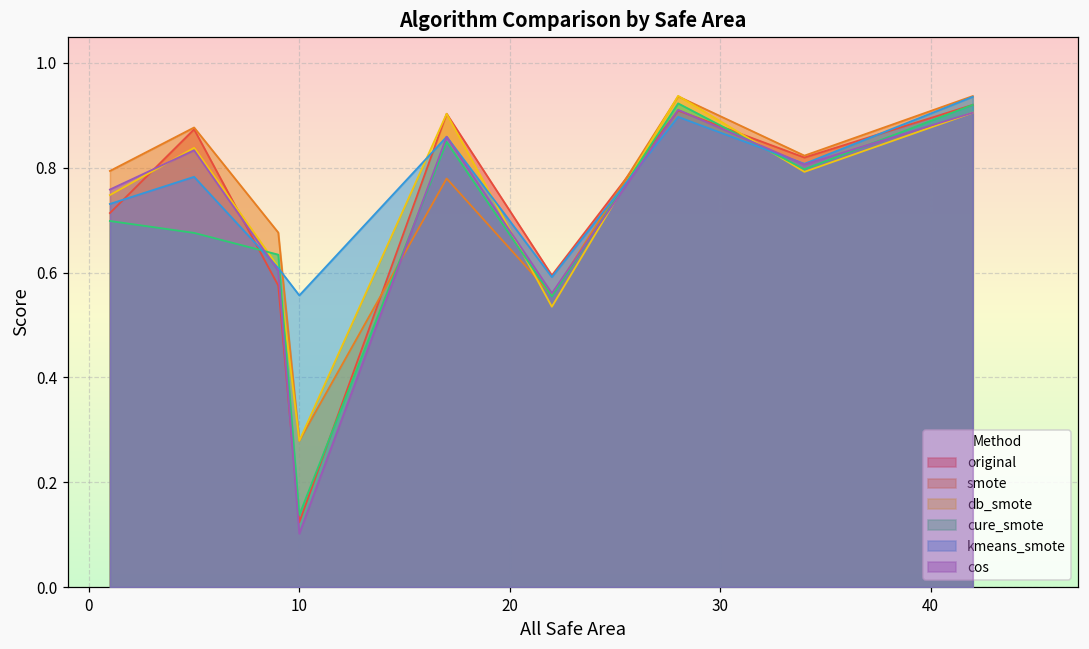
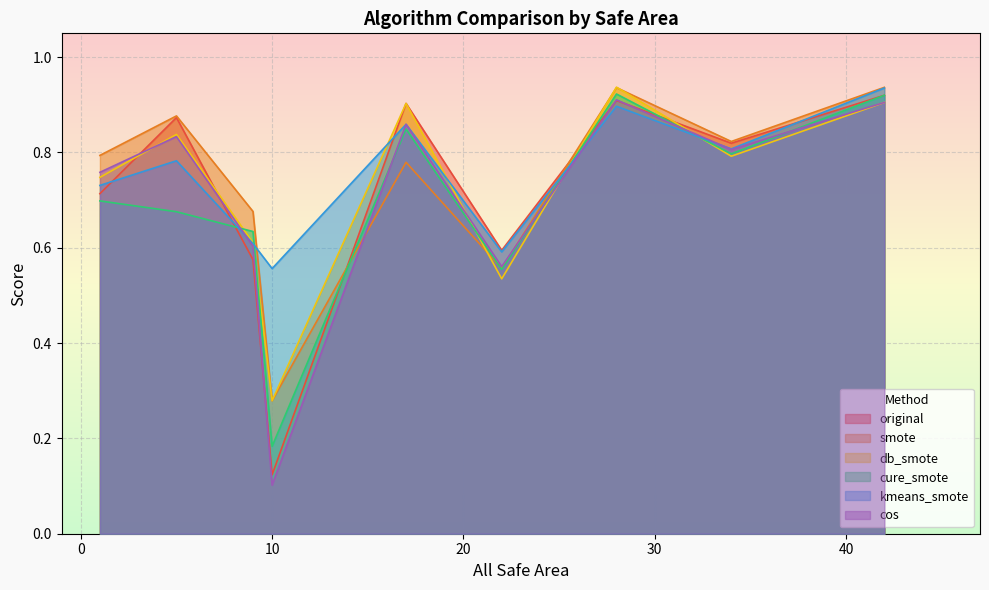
cure_smote, 10: 0.14 -> 0.18
